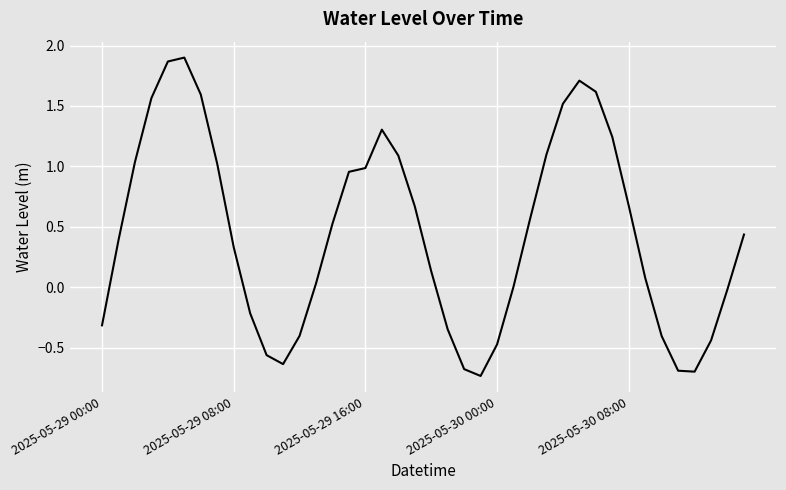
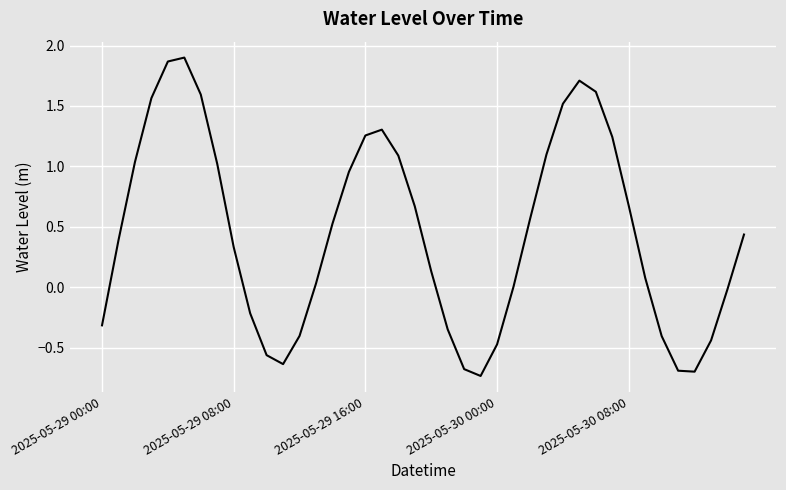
2025-05-29 16:00: 0.99 -> 1.26
